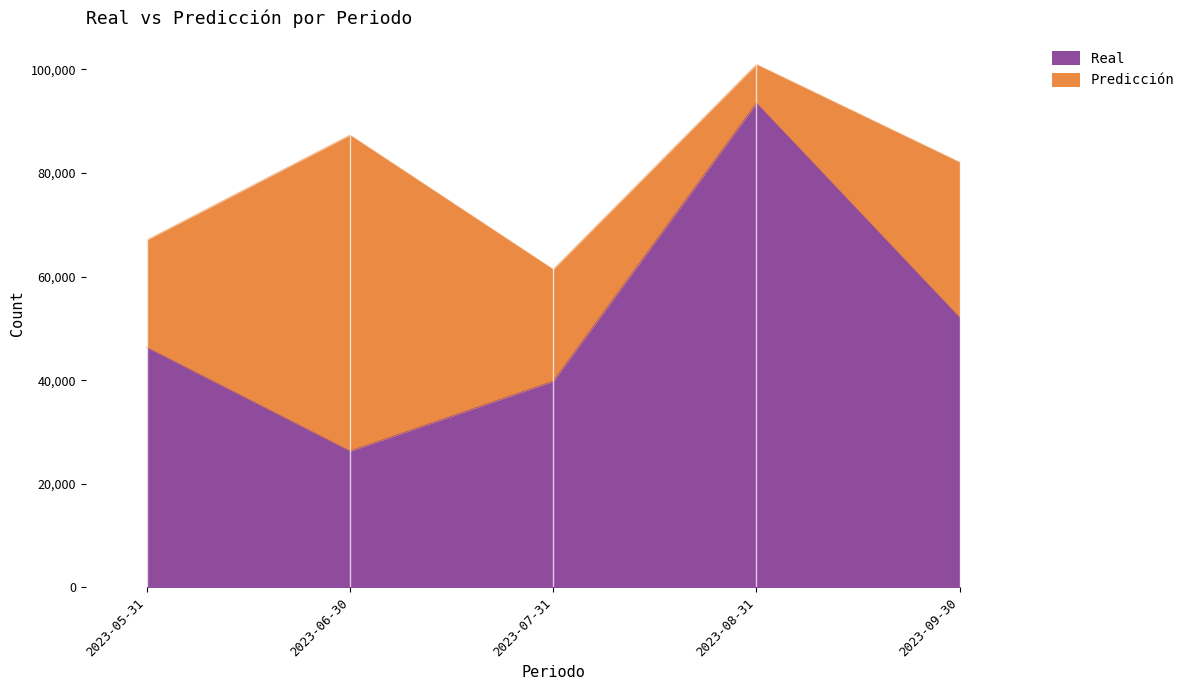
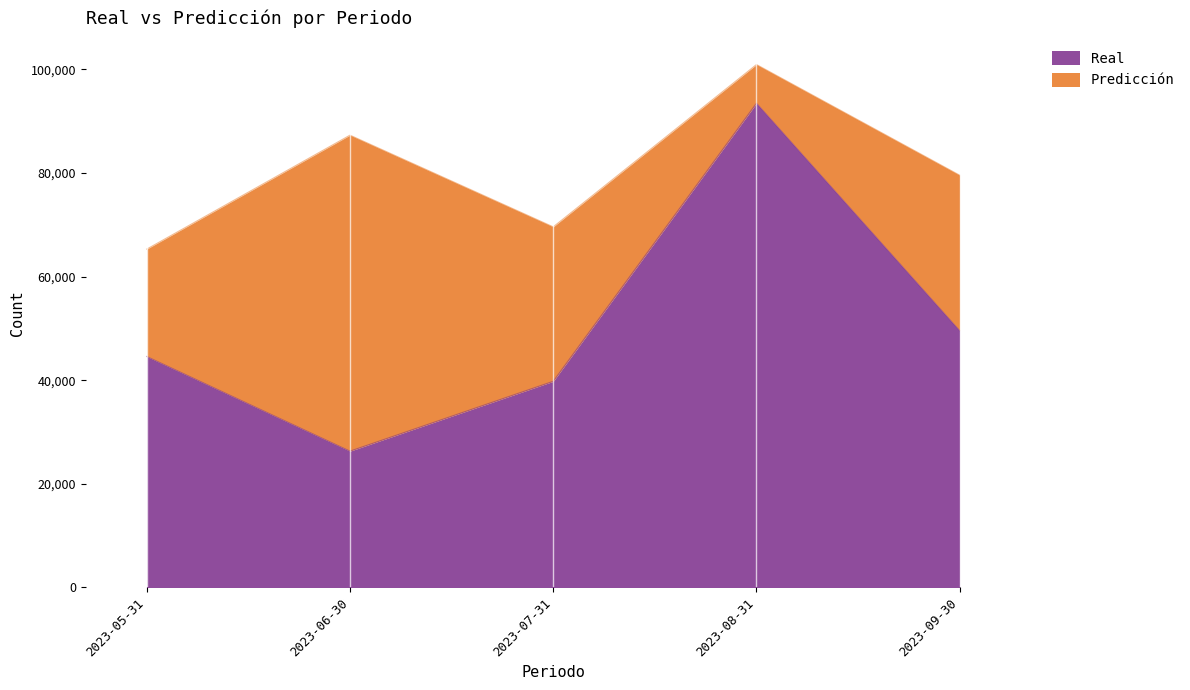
Real, 2023-05-31: 46,000 -> 45,000
Predicción, 2023-07-31: 22,000 -> 30,000
Real, 2023-09-30: 52,000 -> 50,000
